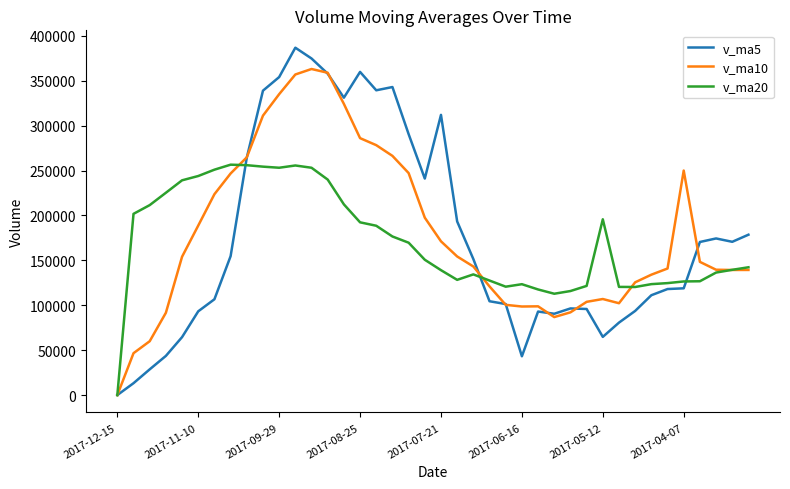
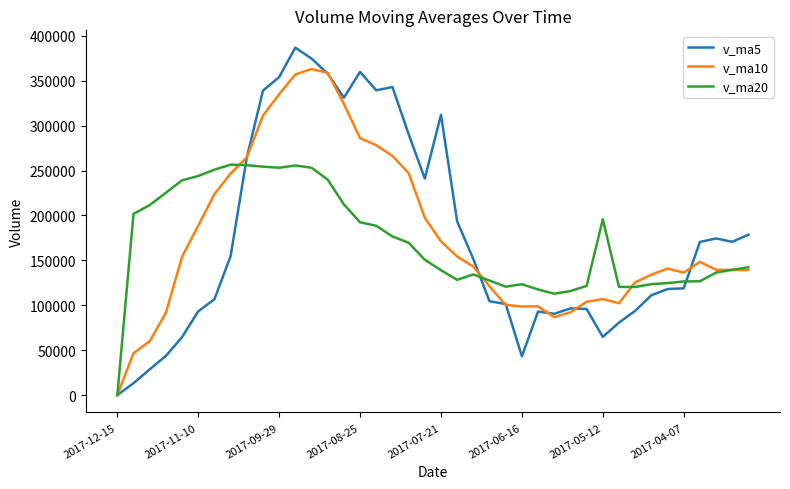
v_ma10, 2017-04-07: 250000 -> 140000
